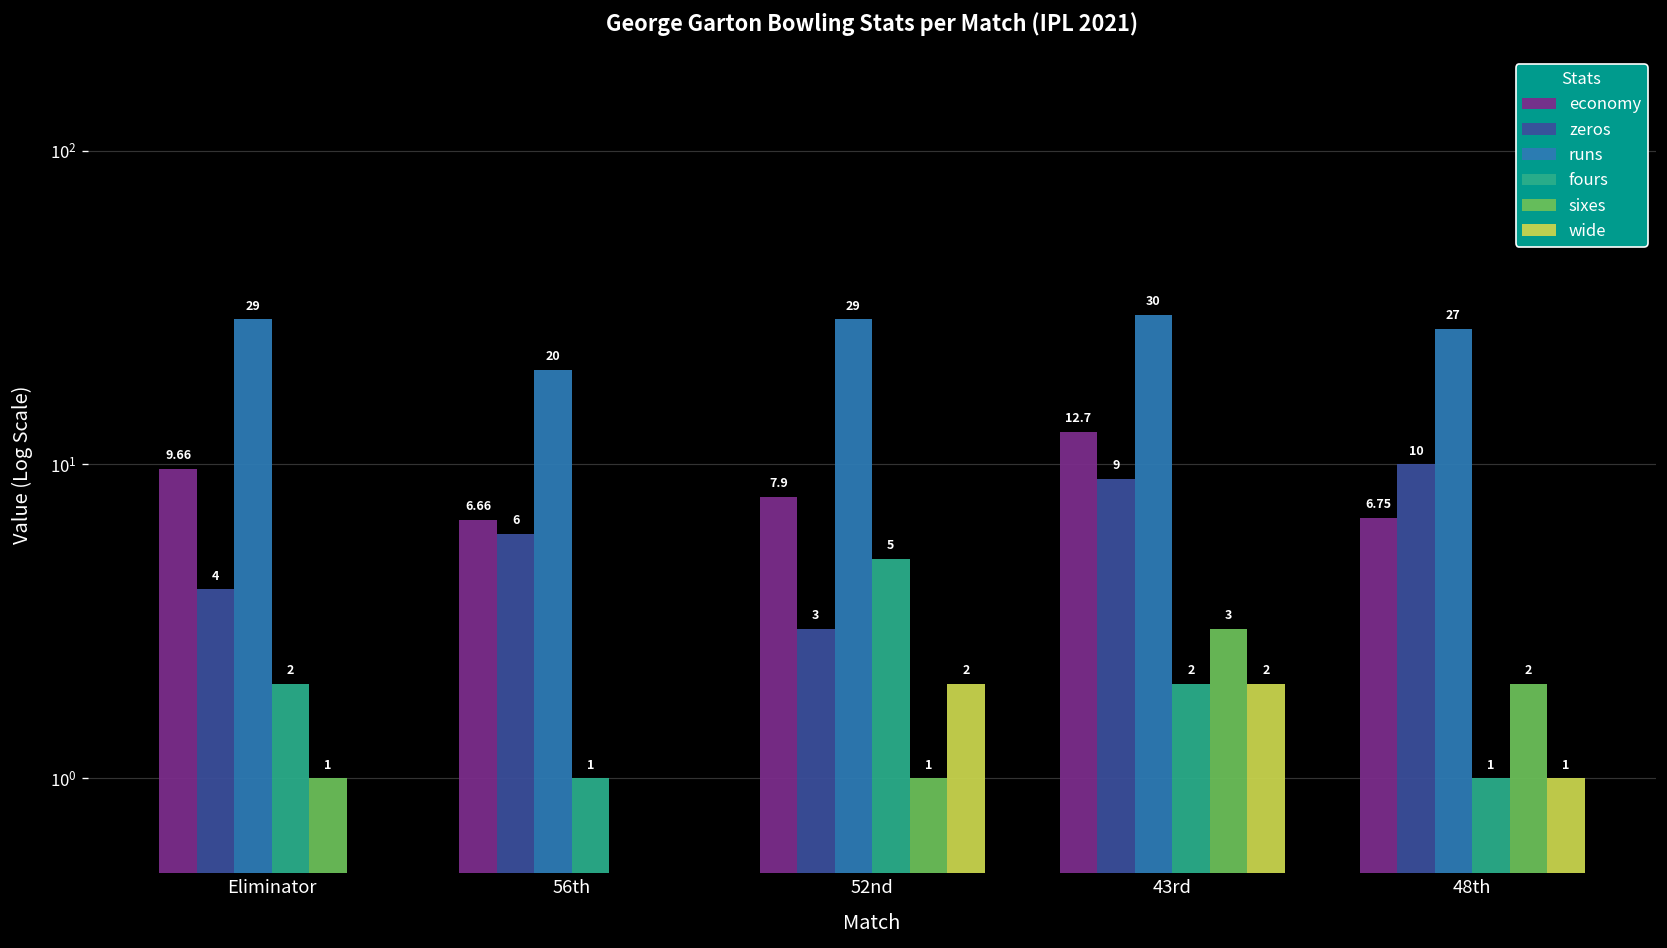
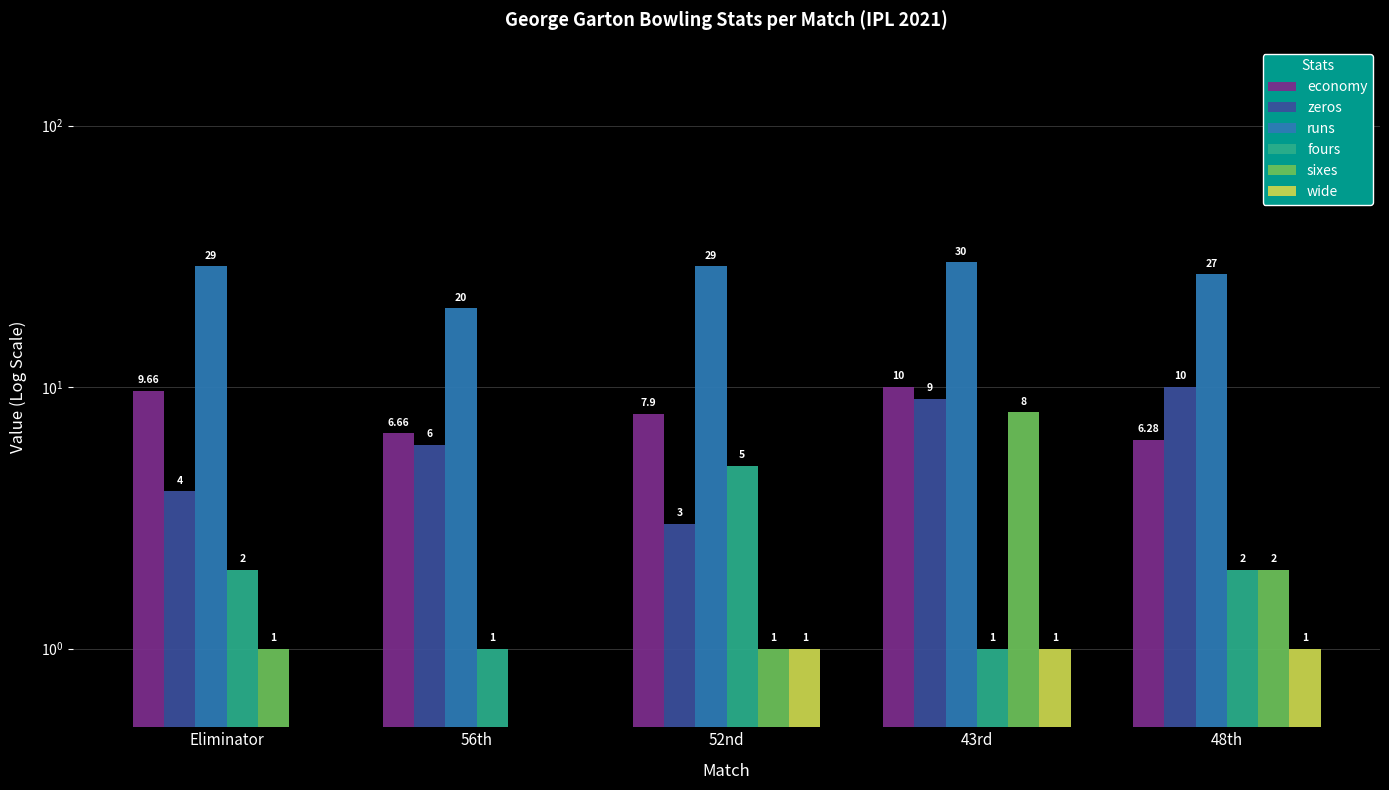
wide, 52nd: 2 -> 1
economy, 43rd: 12.7 -> 10
fours, 43rd: 2 -> 1
sixes, 43rd: 3 -> 8
wide, 43rd: 2 -> 1
economy, 48th: 6.75 -> 6.28
fours, 48th: 1 -> 2
